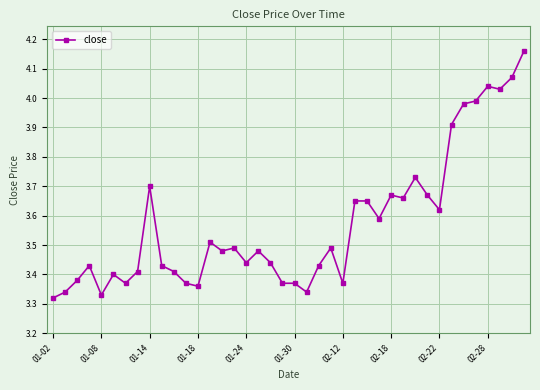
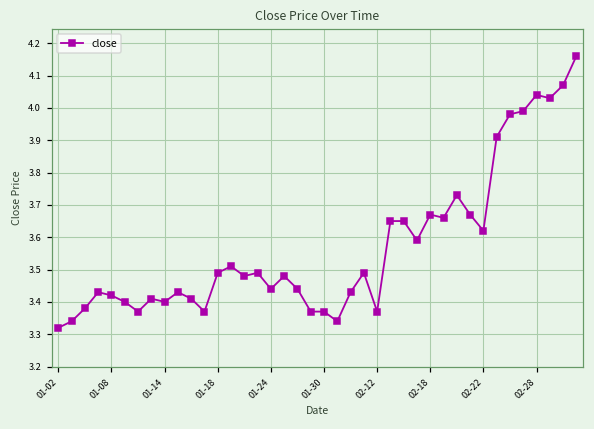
01-08: 3.33 -> 3.42
01-14: 3.7 -> 3.4
01-18: 3.36 -> 3.49
